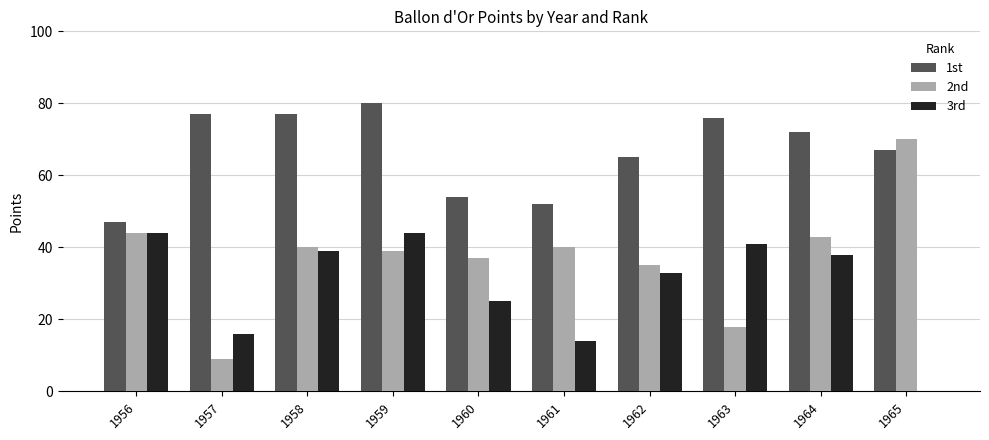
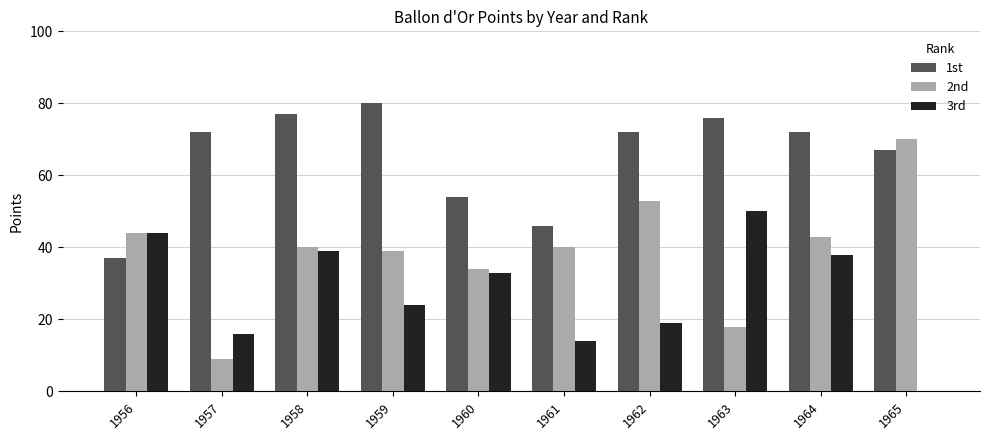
1st, 1956: 47 -> 37
1st, 1957: 77 -> 72
3rd, 1959: 44 -> 24
2nd, 1960: 37 -> 34
3rd, 1960: 25 -> 33
1st, 1961: 52 -> 46
1st, 1962: 65 -> 72
2nd, 1962: 35 -> 53
3rd, 1962: 33 -> 19
3rd, 1963: 41 -> 50
